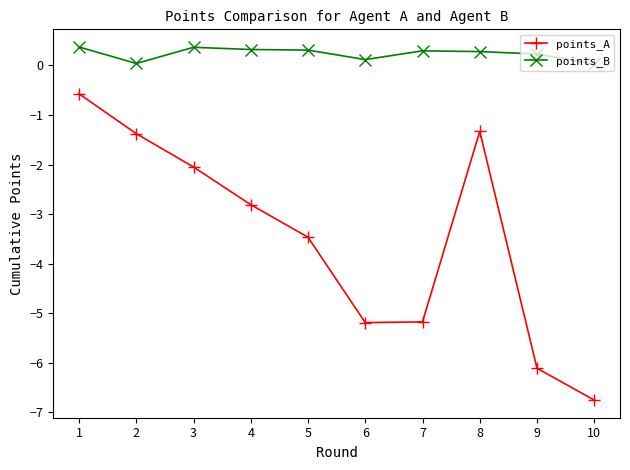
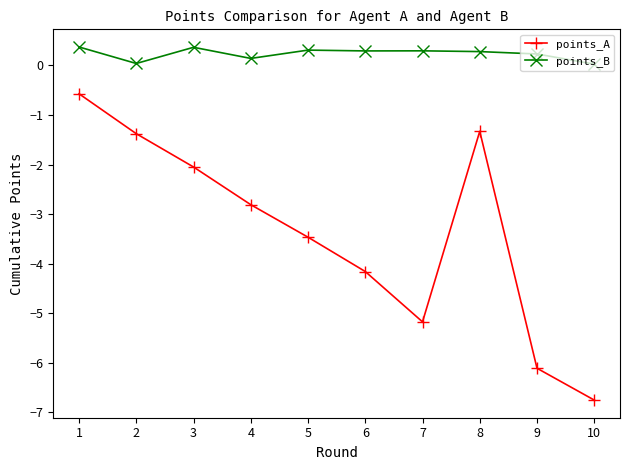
points_B, 4: 0.3 -> 0.1
points_A, 6: -5.2 -> -4.2
points_B, 6: 0.1 -> 0.3
